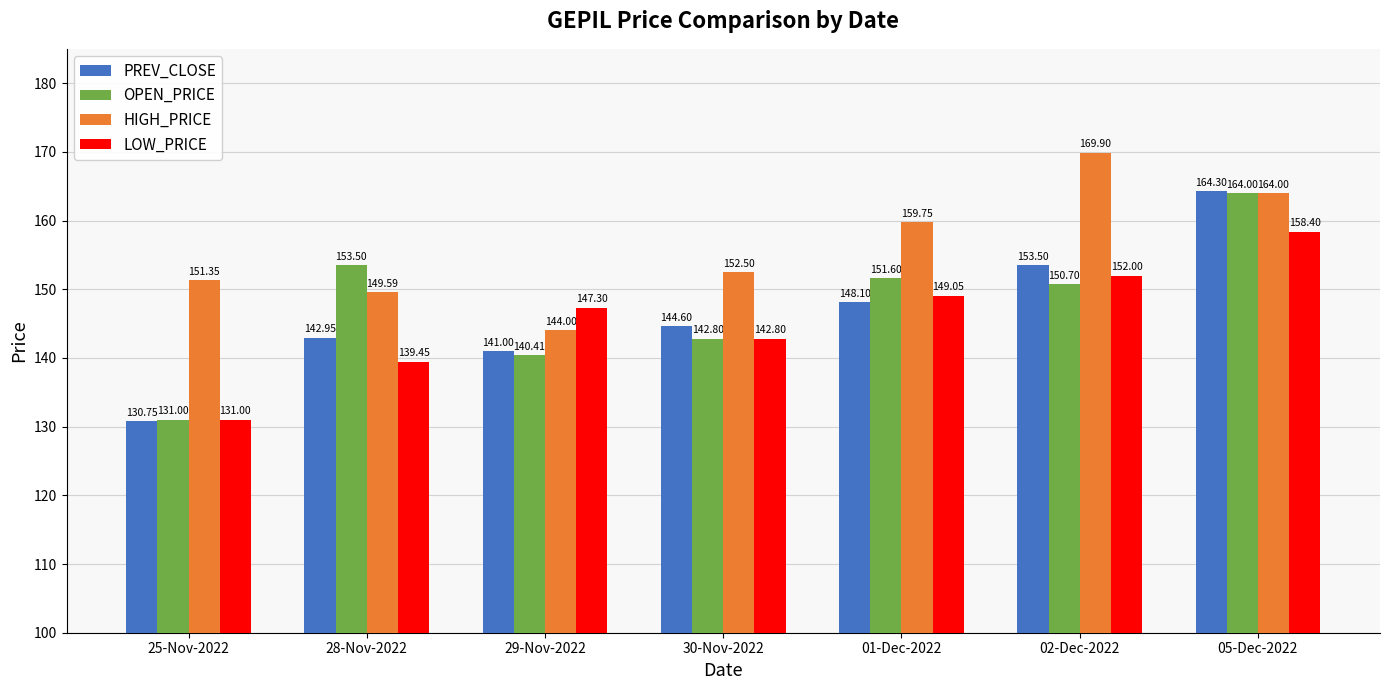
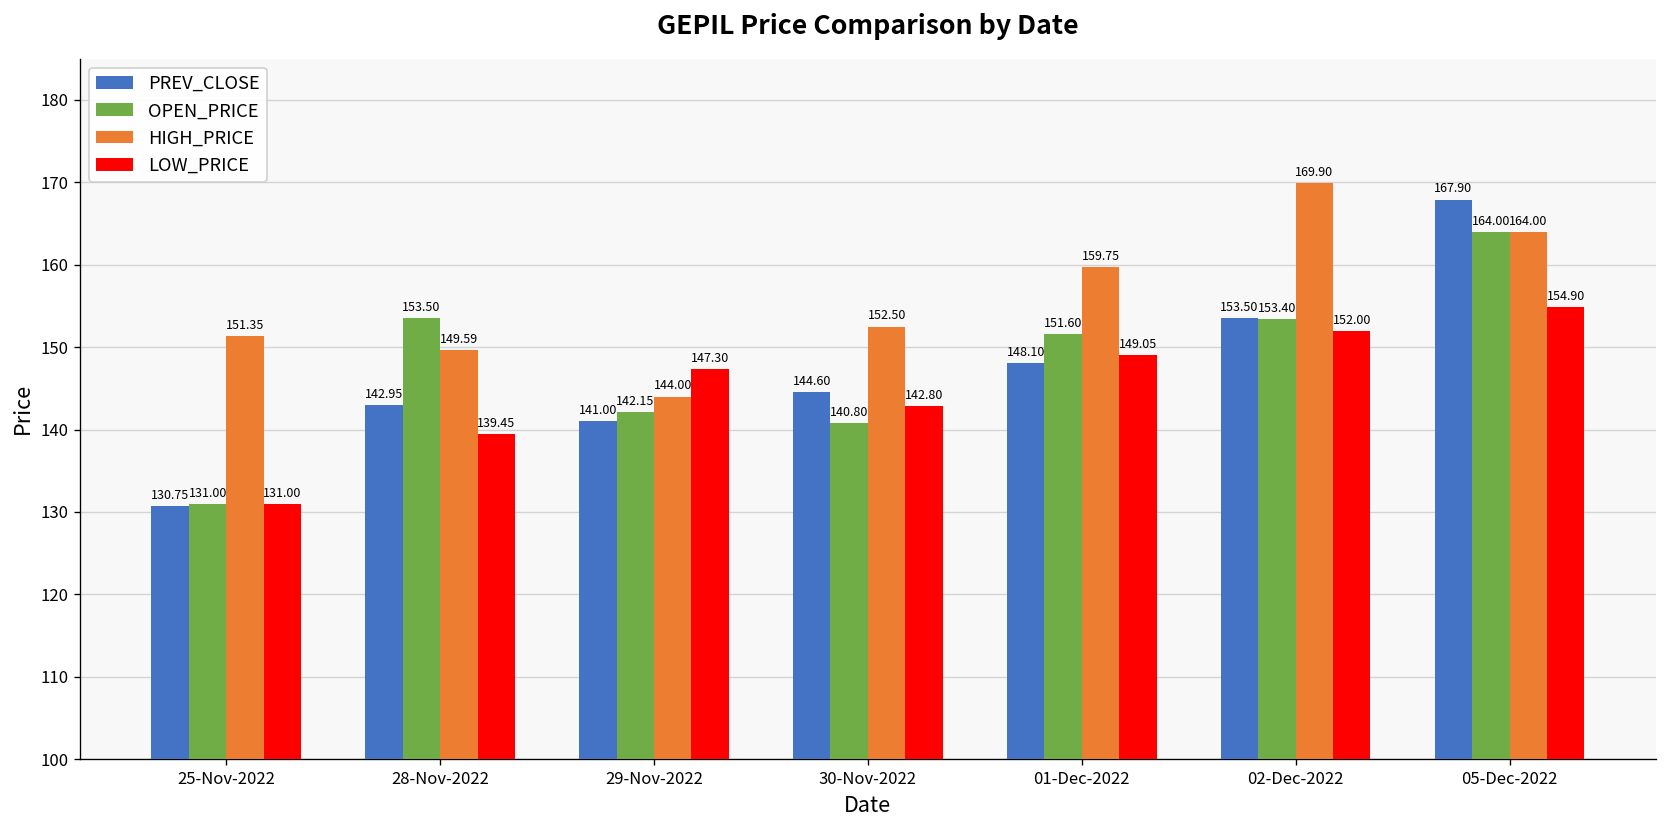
OPEN_PRICE, 29-Nov-2022: 140.41 -> 142.15
OPEN_PRICE, 30-Nov-2022: 142.80 -> 140.80
OPEN_PRICE, 02-Dec-2022: 150.70 -> 153.40
PREV_CLOSE, 05-Dec-2022: 164.30 -> 167.90
LOW_PRICE, 05-Dec-2022: 158.40 -> 154.90
